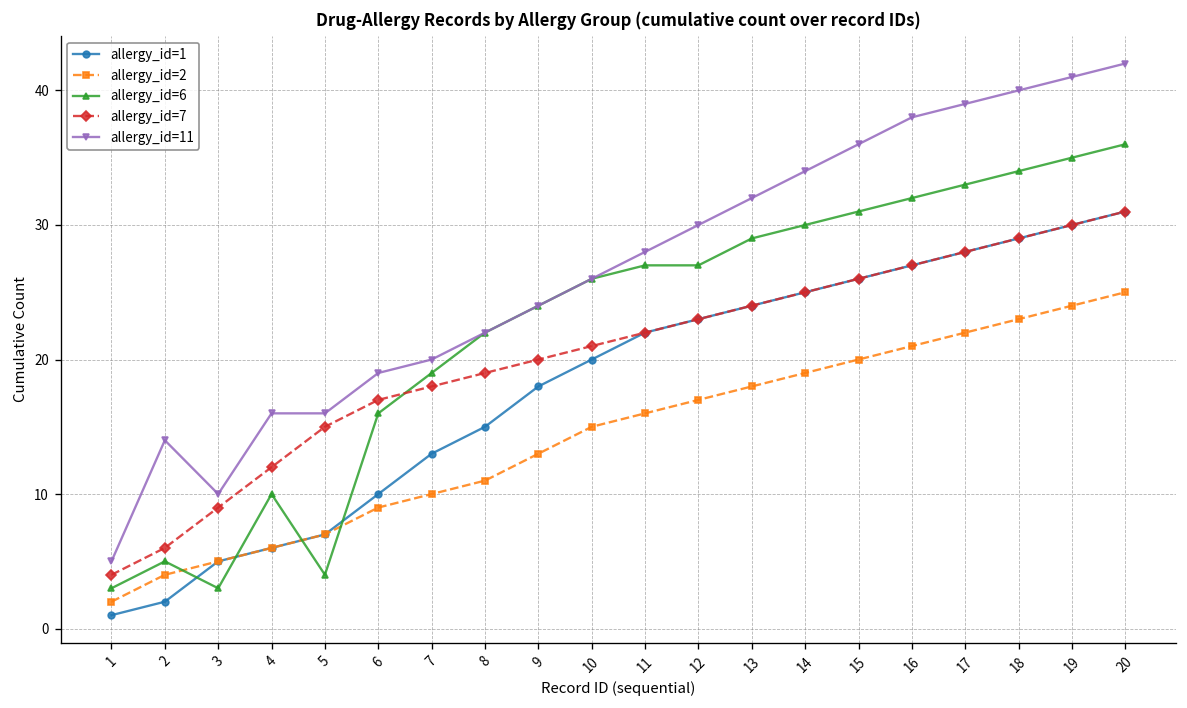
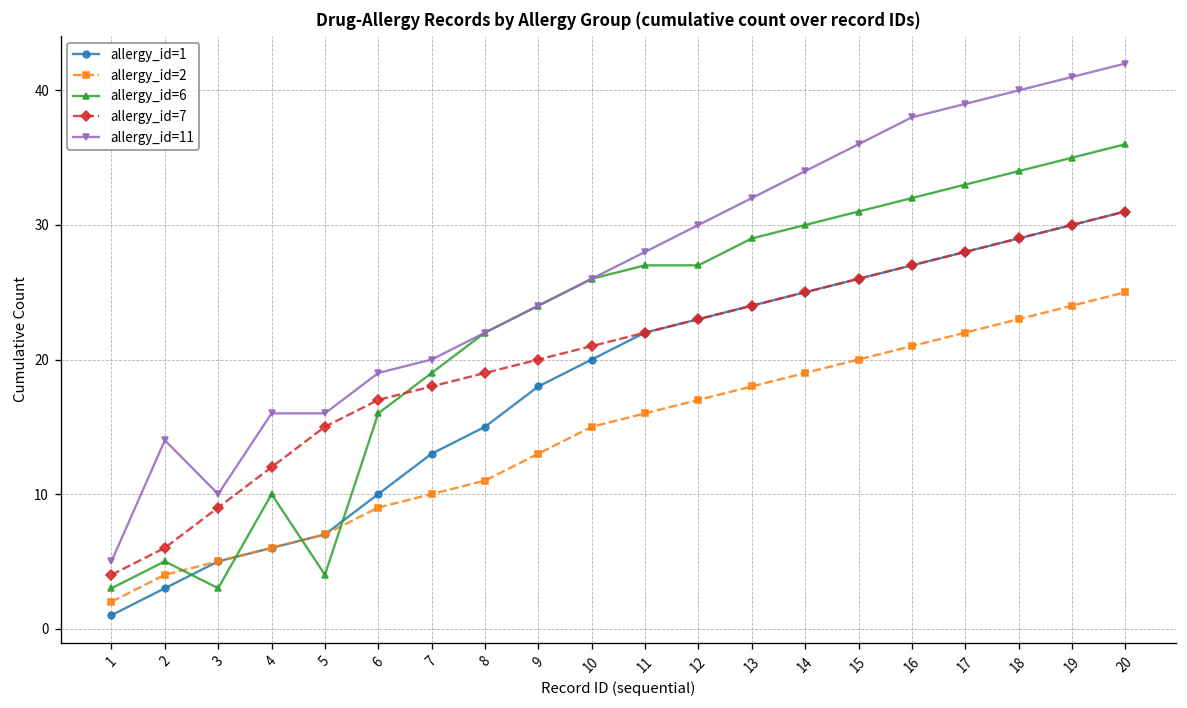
allergy_id=1, 2: 2 -> 3
